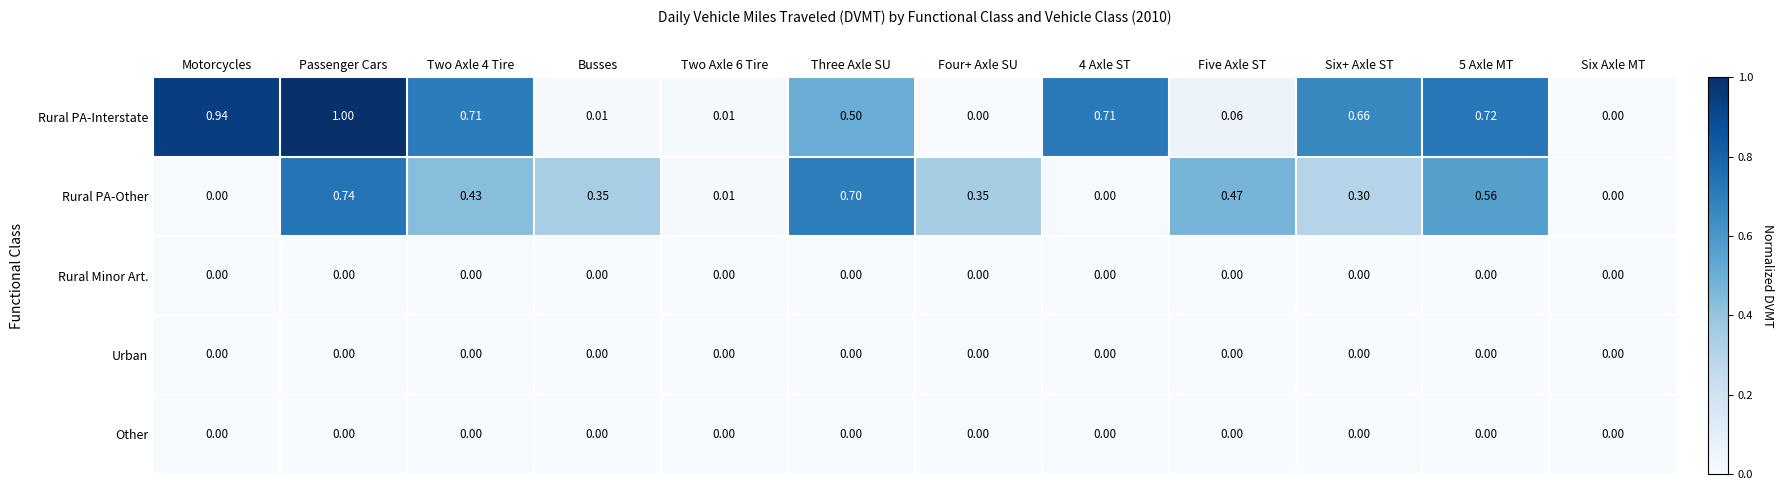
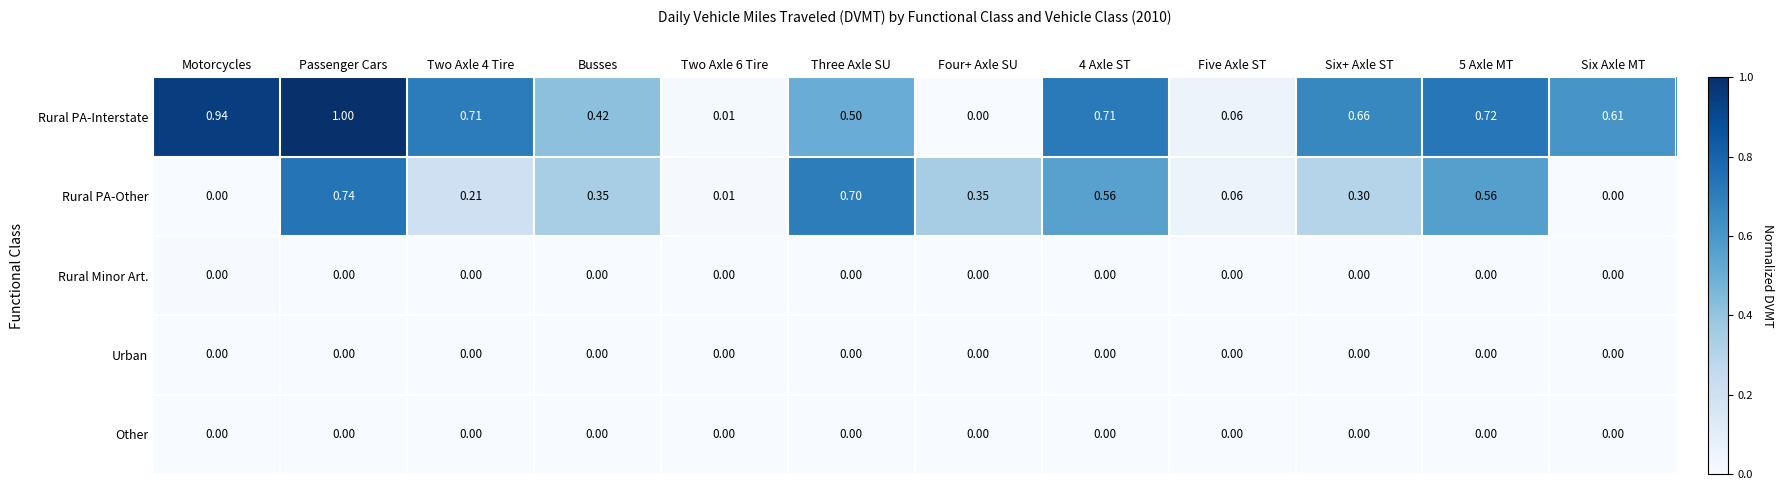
Rural PA-Interstate, Busses: 0.01 -> 0.42
Rural PA-Interstate, Six Axle MT: 0.00 -> 0.61
Rural PA-Other, Two Axle 4 Tire: 0.43 -> 0.21
Rural PA-Other, 4 Axle ST: 0.00 -> 0.56
Rural PA-Other, Five Axle ST: 0.47 -> 0.06
